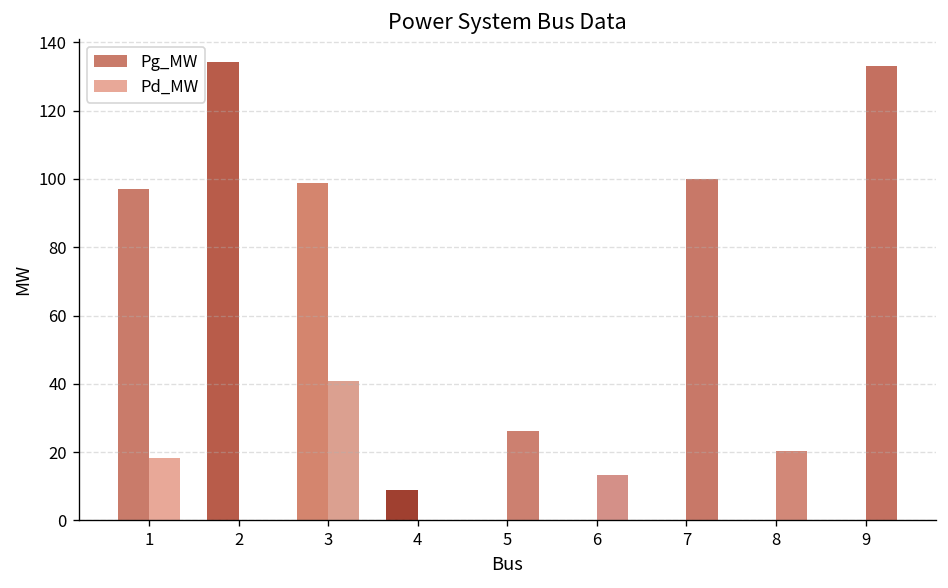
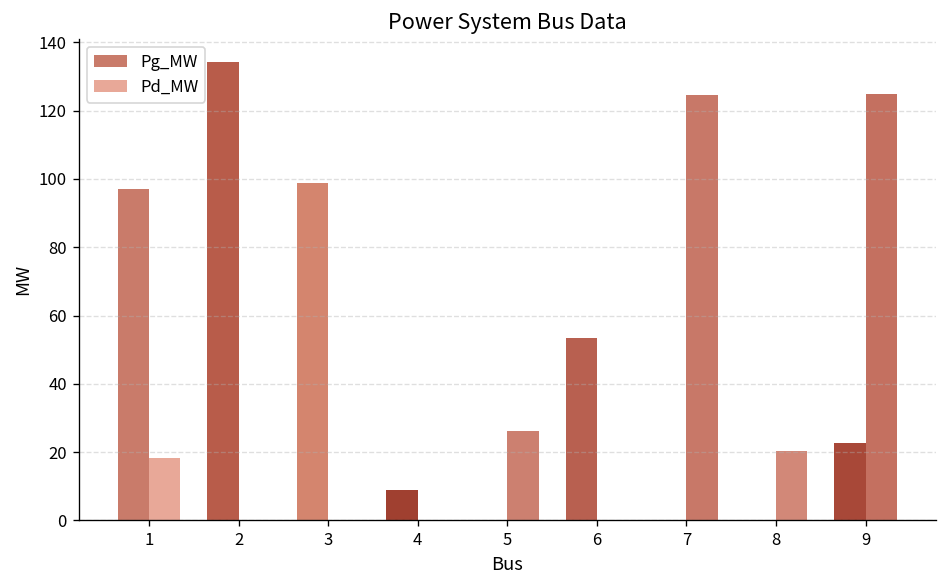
Pd_MW, 3: 41 -> 0
Pg_MW, 6: 0 -> 53
Pd_MW, 6: 13 -> 0
Pd_MW, 7: 100 -> 125
Pg_MW, 9: 0 -> 23
Pd_MW, 9: 133 -> 125
